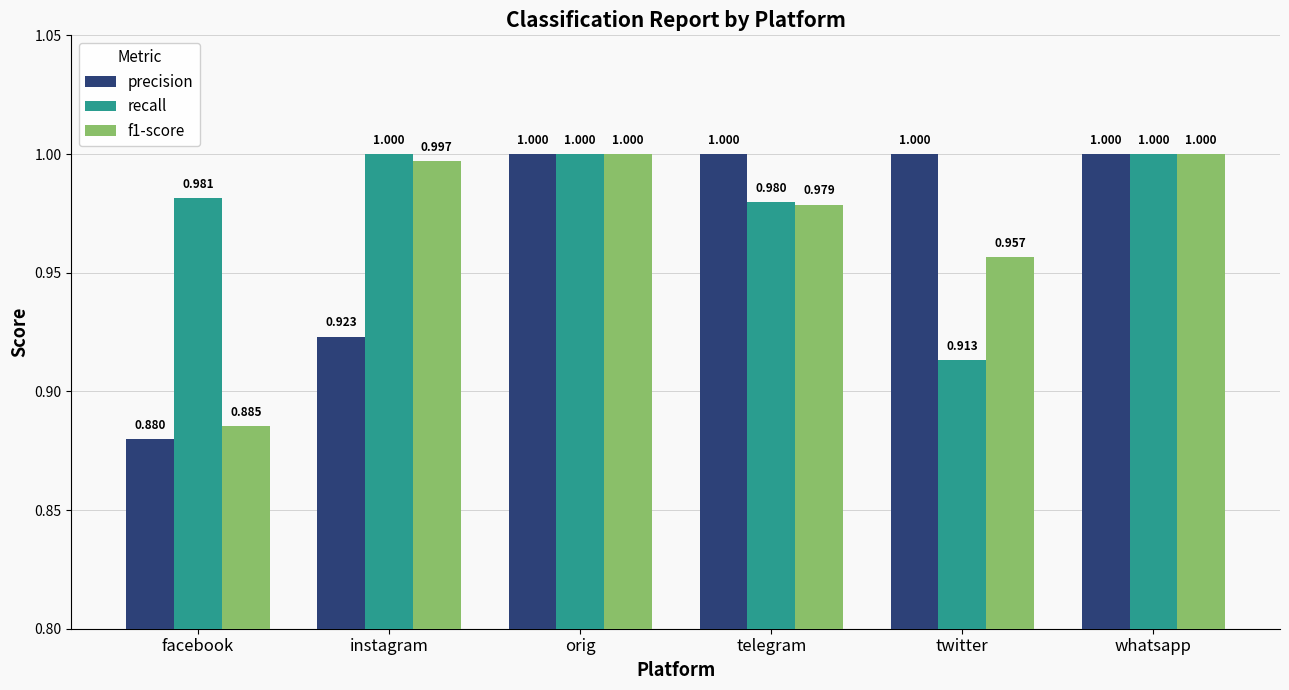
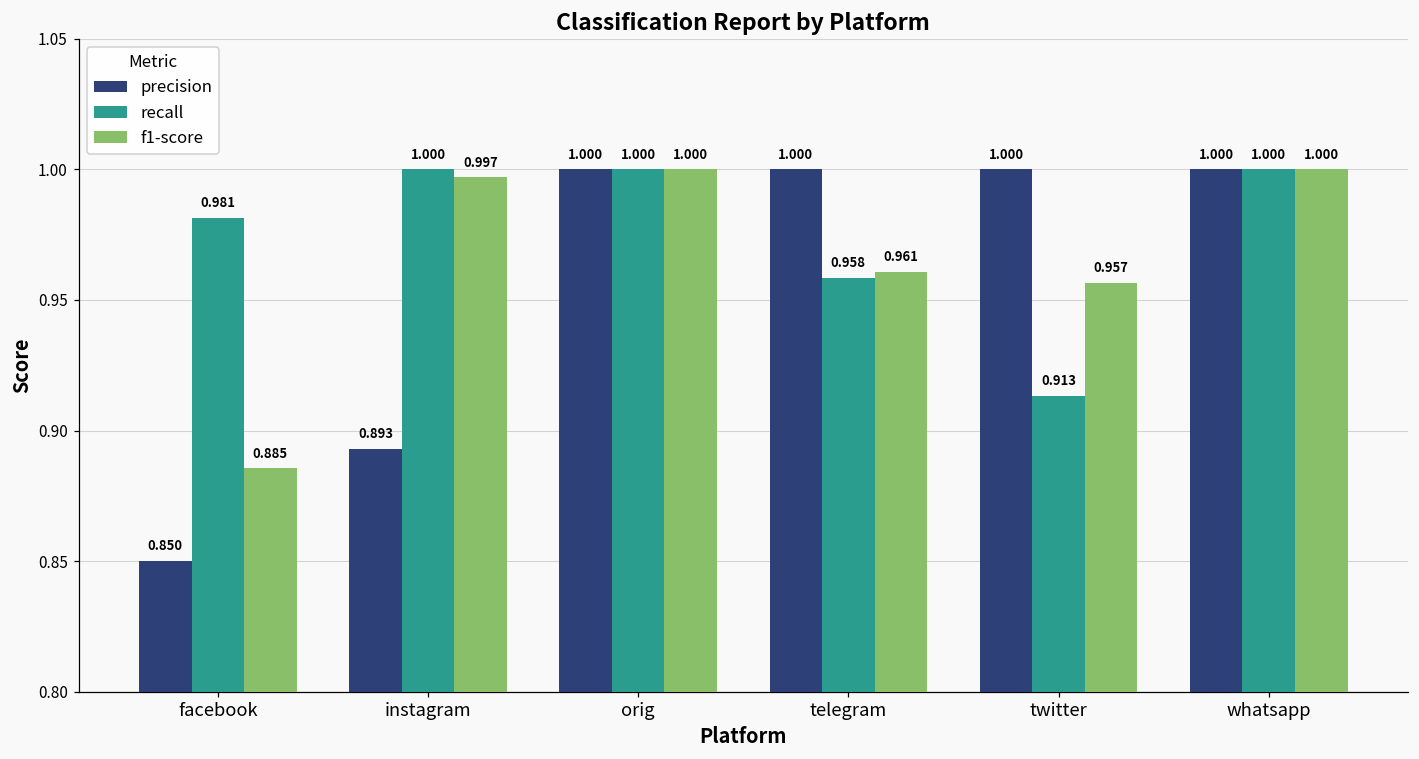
precision, facebook: 0.880 -> 0.850
precision, instagram: 0.923 -> 0.893
recall, telegram: 0.980 -> 0.958
f1-score, telegram: 0.979 -> 0.961
